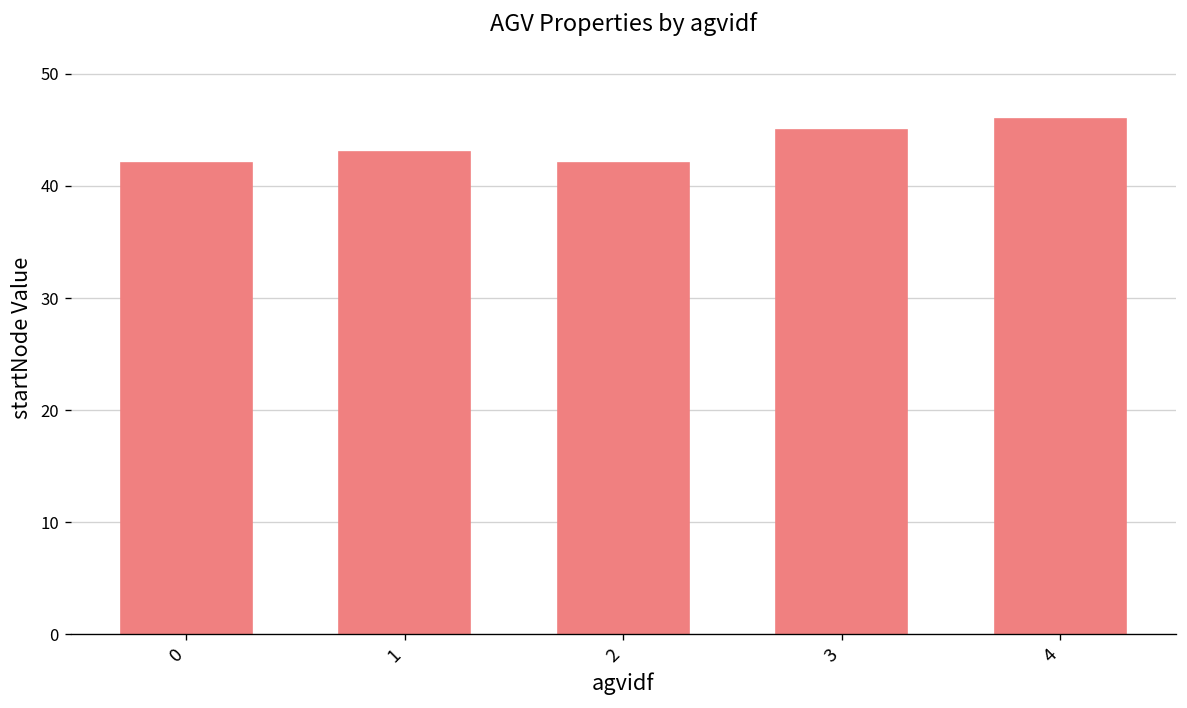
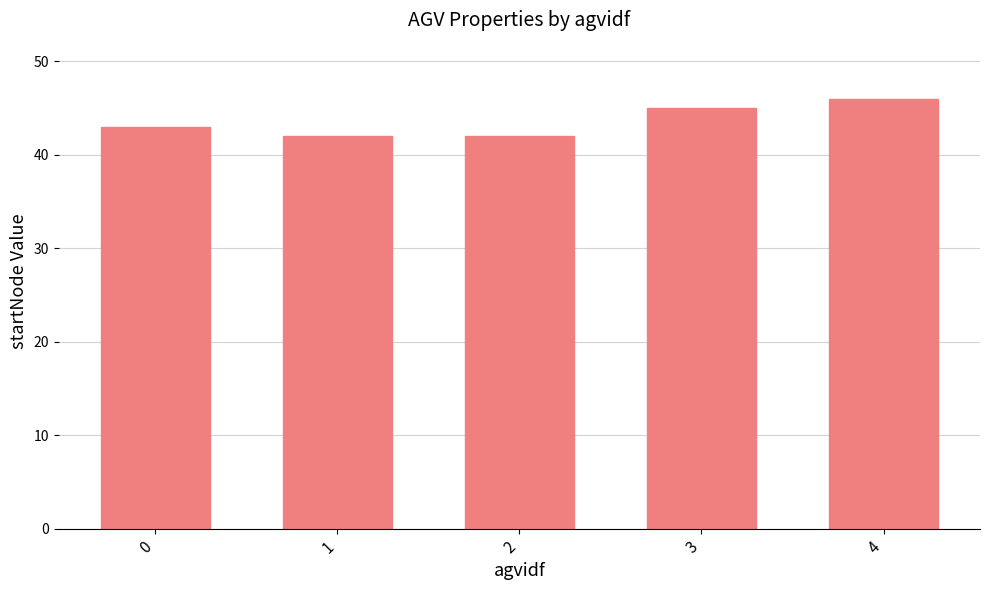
0: 42 -> 43
1: 43 -> 42
